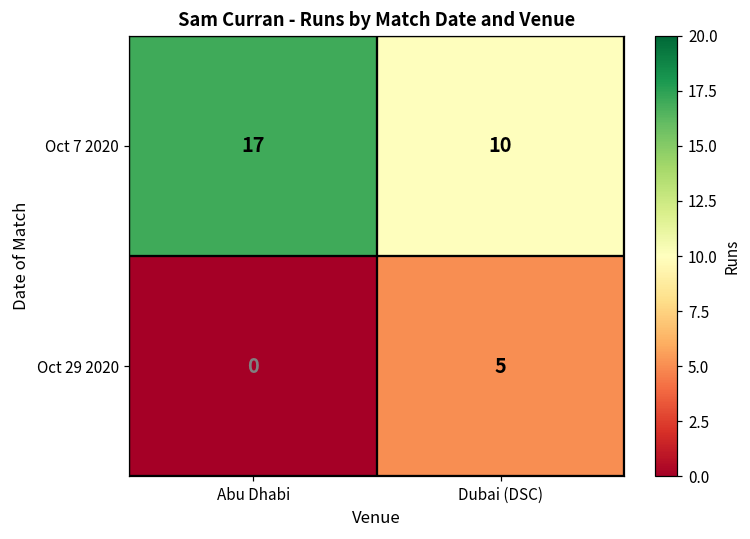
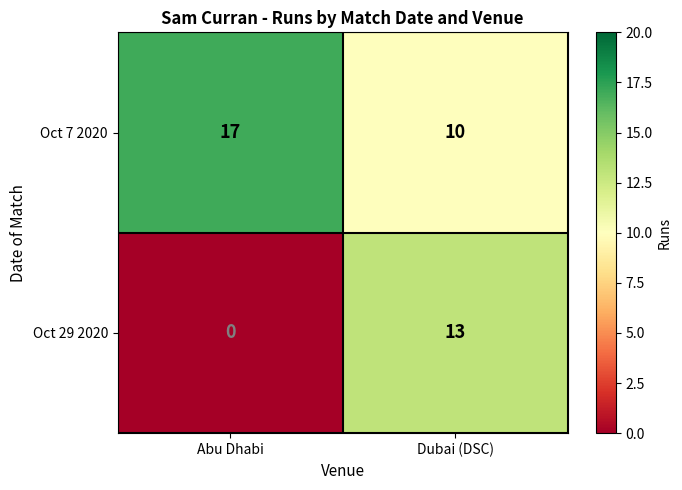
Oct 29 2020, Dubai (DSC): 5 -> 13
